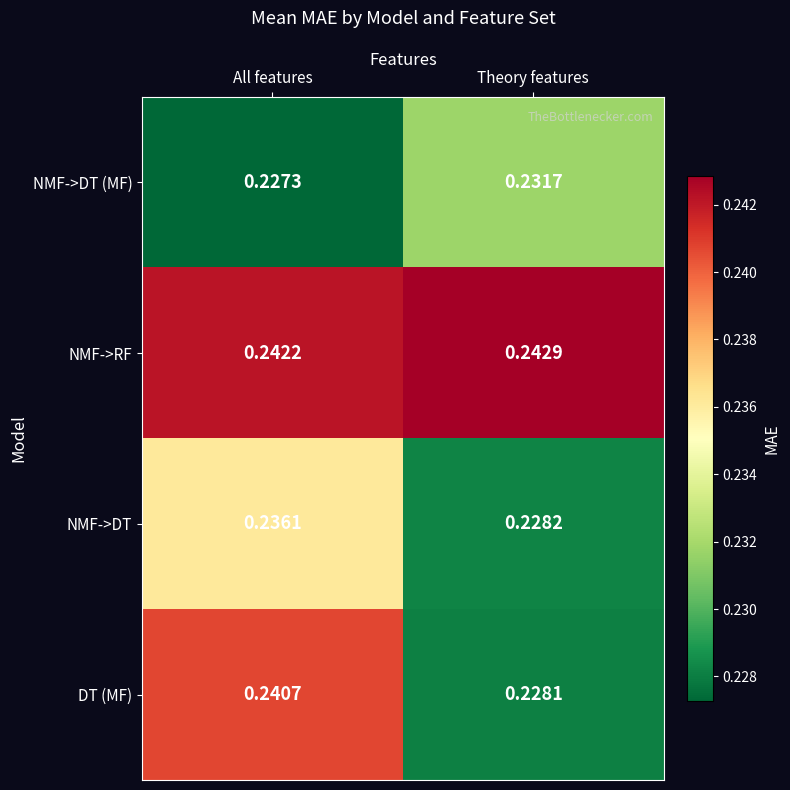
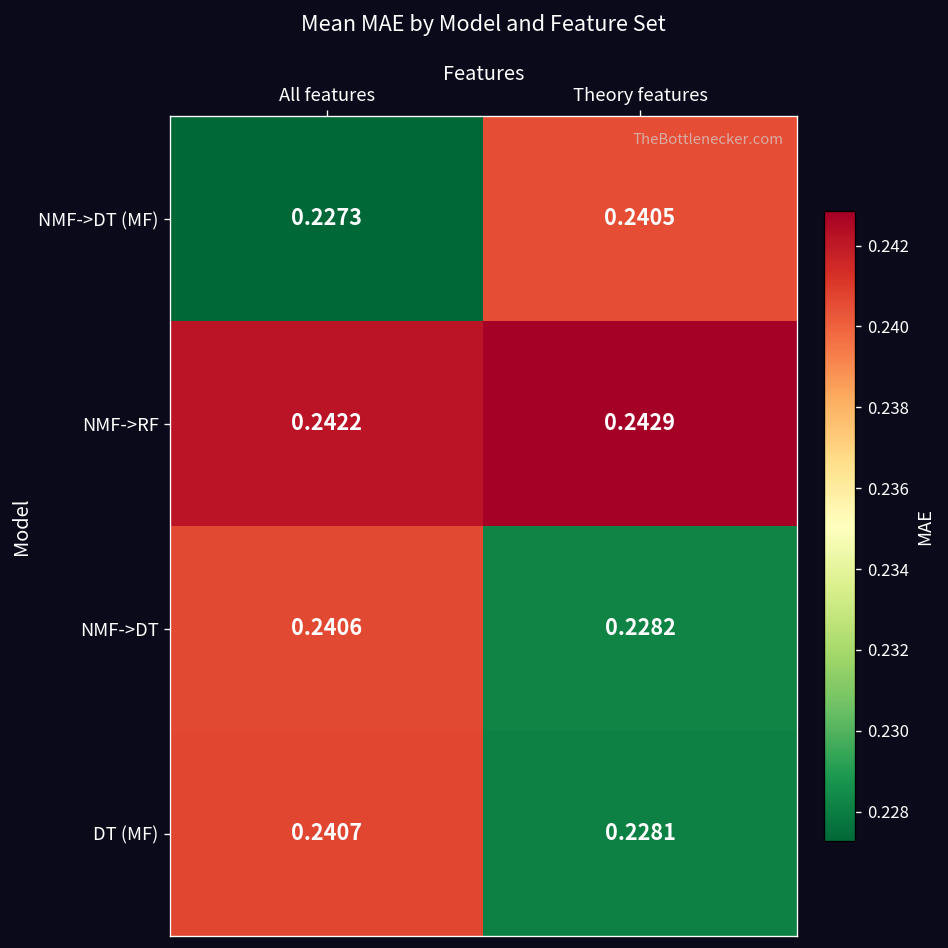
NMF->DT (MF), Theory features: 0.2317 -> 0.2405
NMF->DT, All features: 0.2361 -> 0.2406
